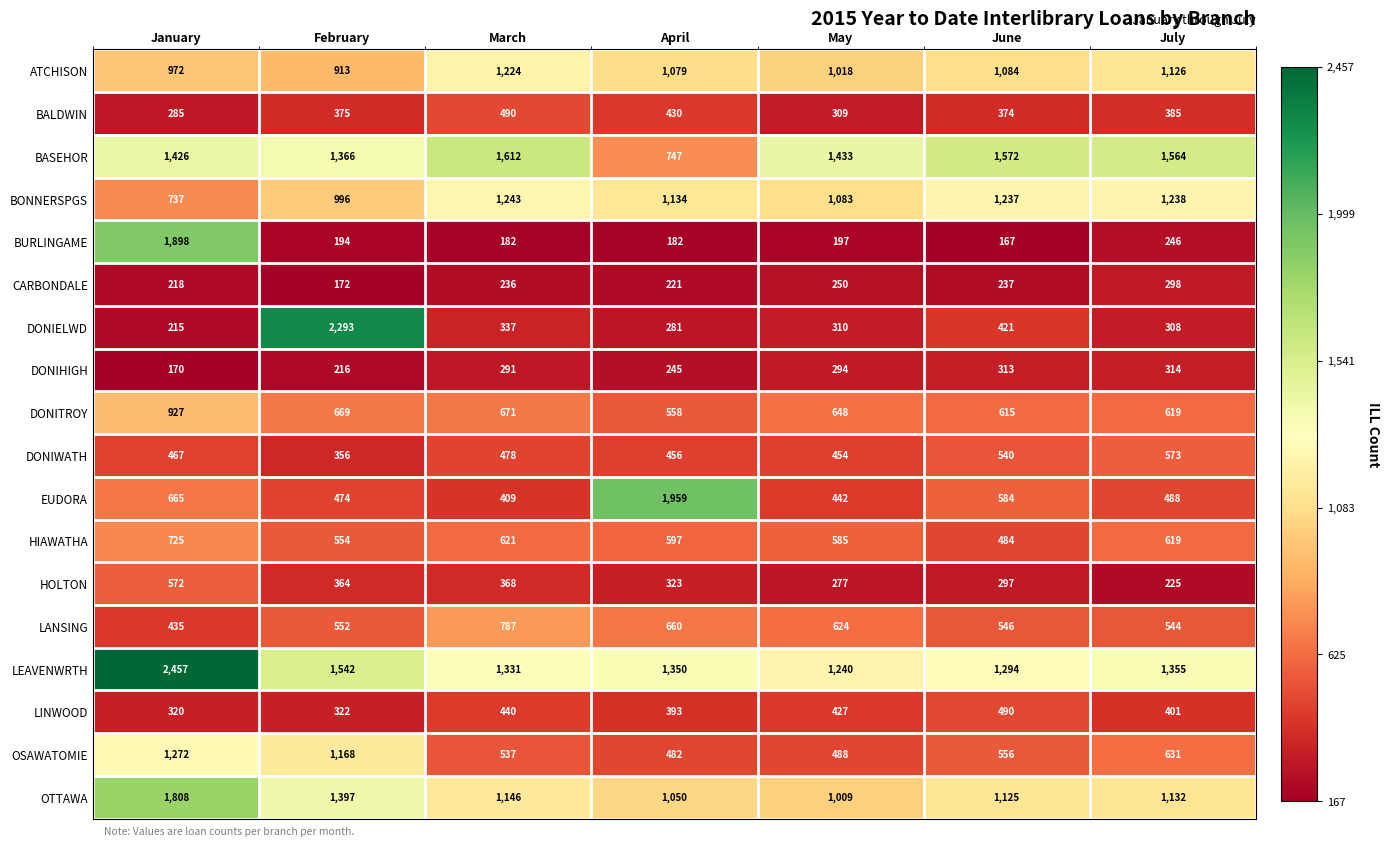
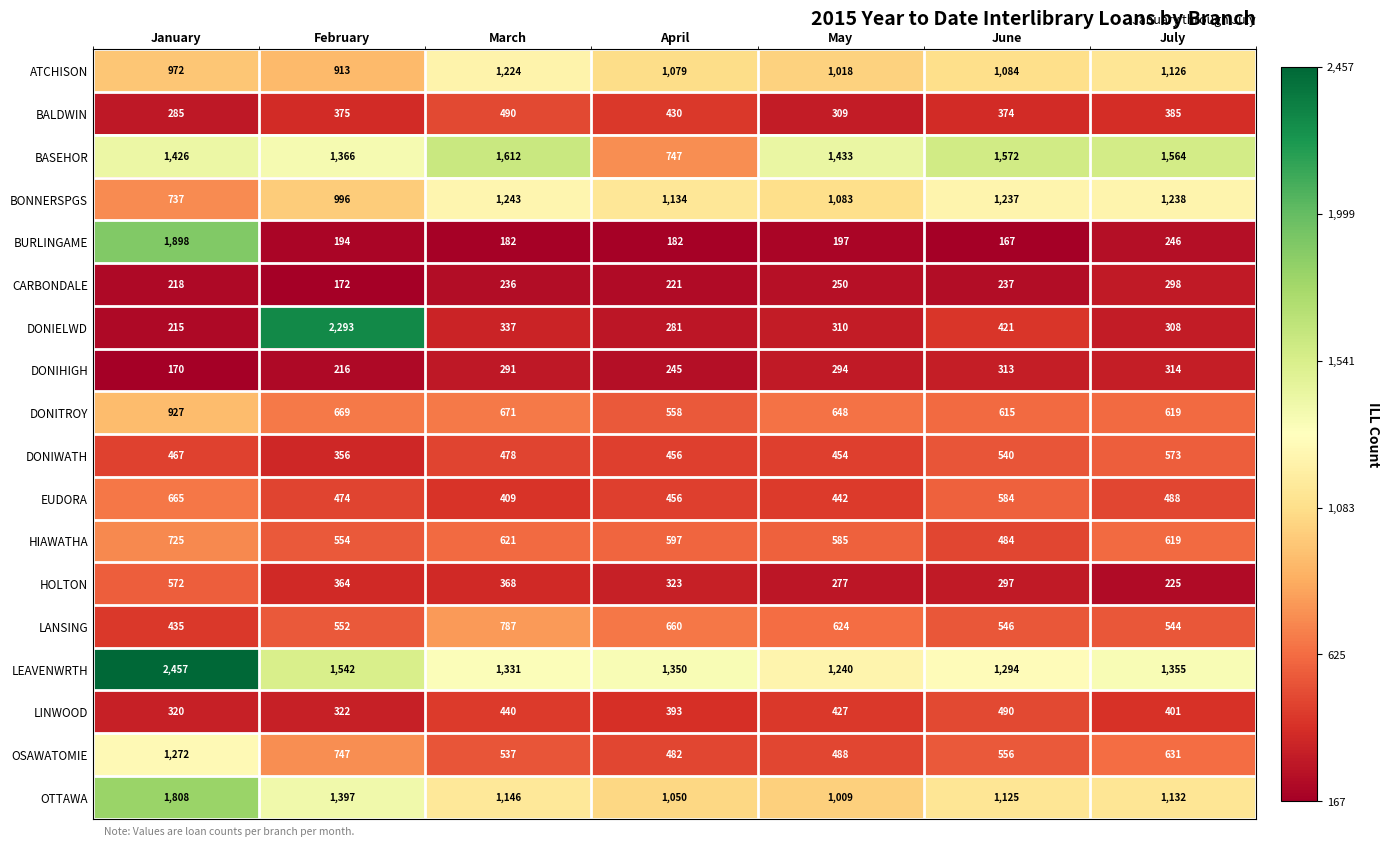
EUDORA, April: 1,959 -> 456
OSAWATOMIE, February: 1,168 -> 747
